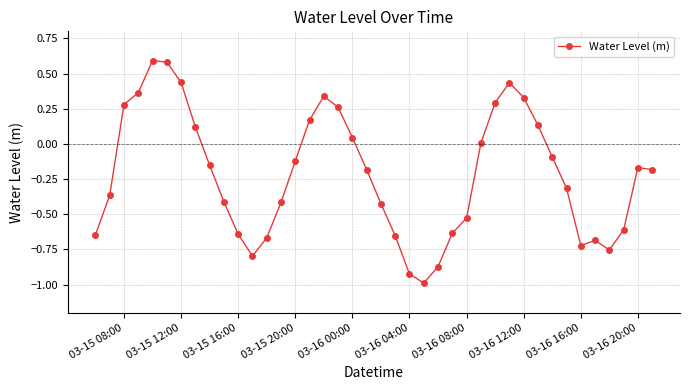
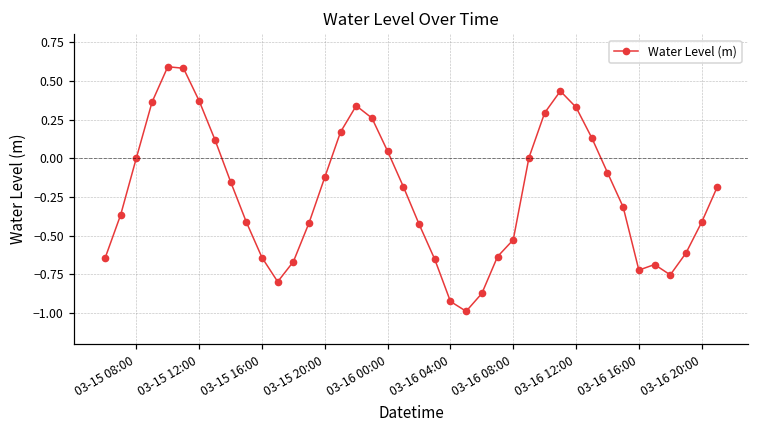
03-15 08:00: 0.28 -> 0.00
03-15 12:00: 0.44 -> 0.37
03-16 20:00: -0.17 -> -0.41
